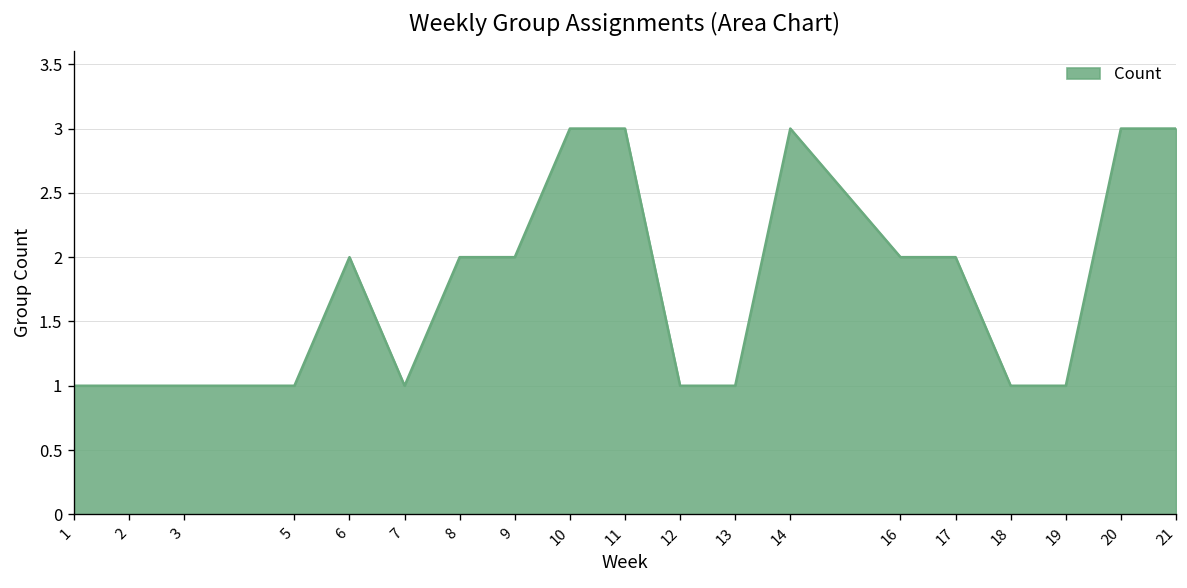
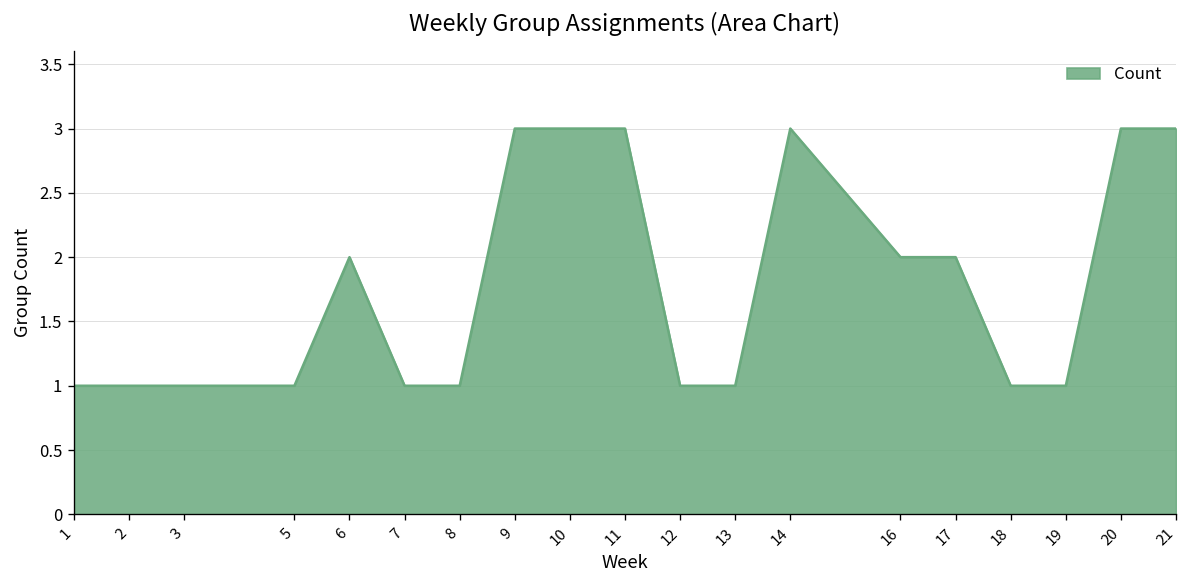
8: 2 -> 1
9: 2 -> 3
